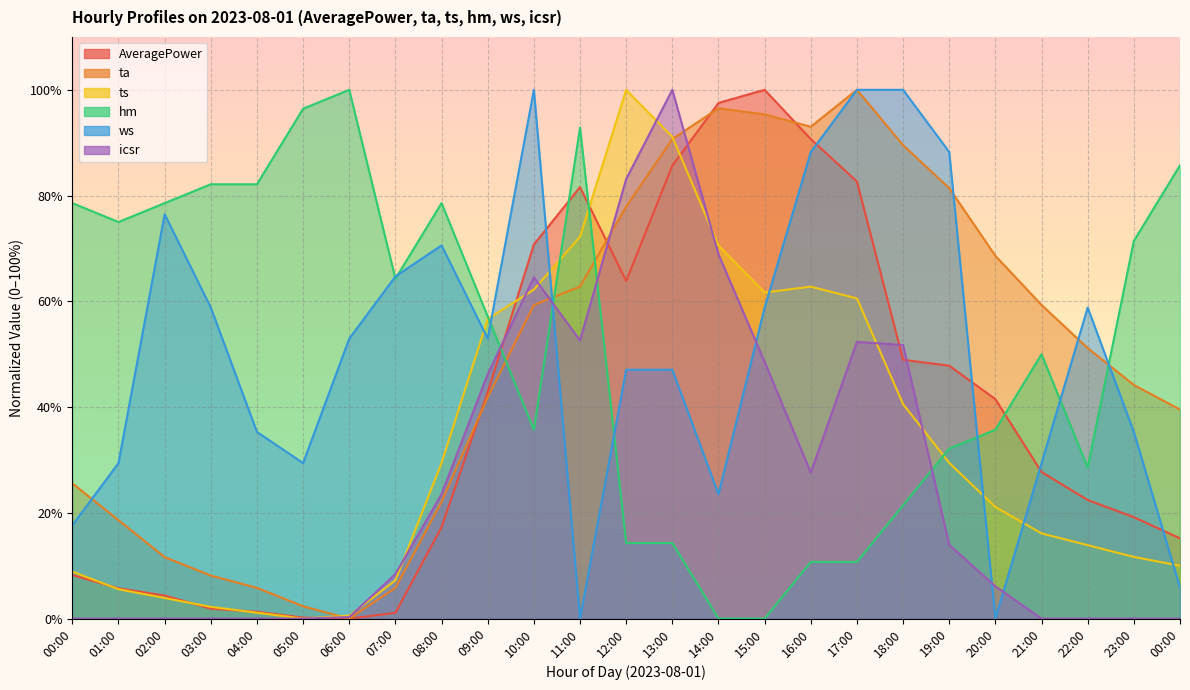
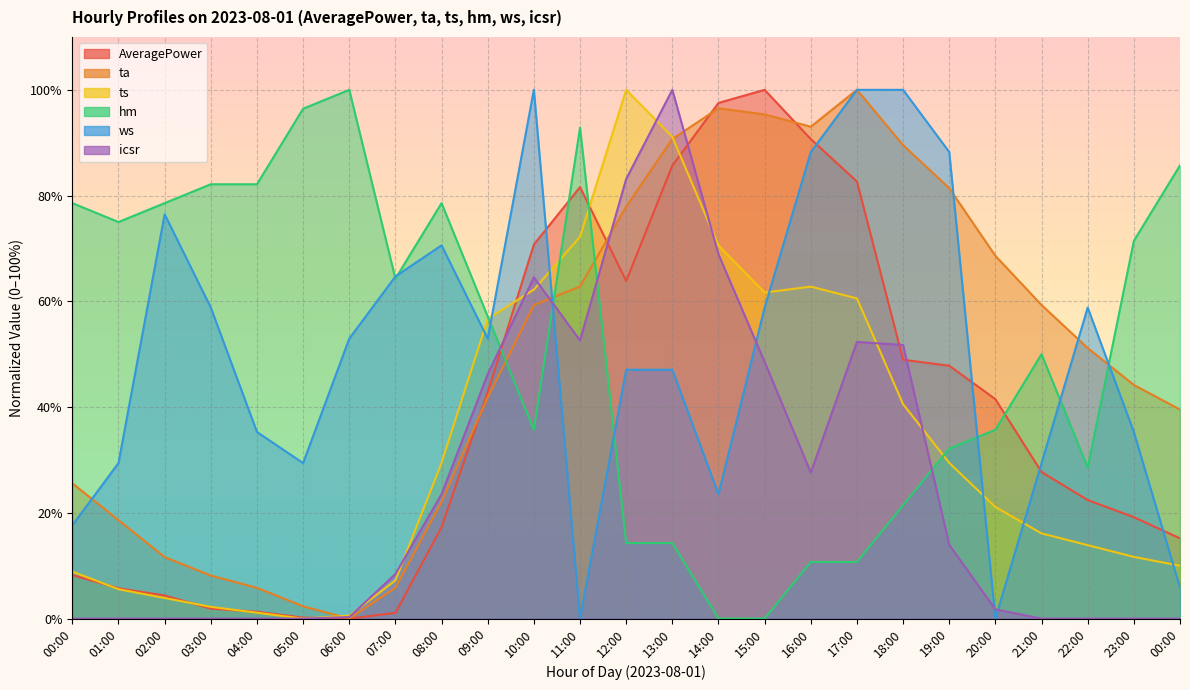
icsr, 20:00: 6% -> 2%
